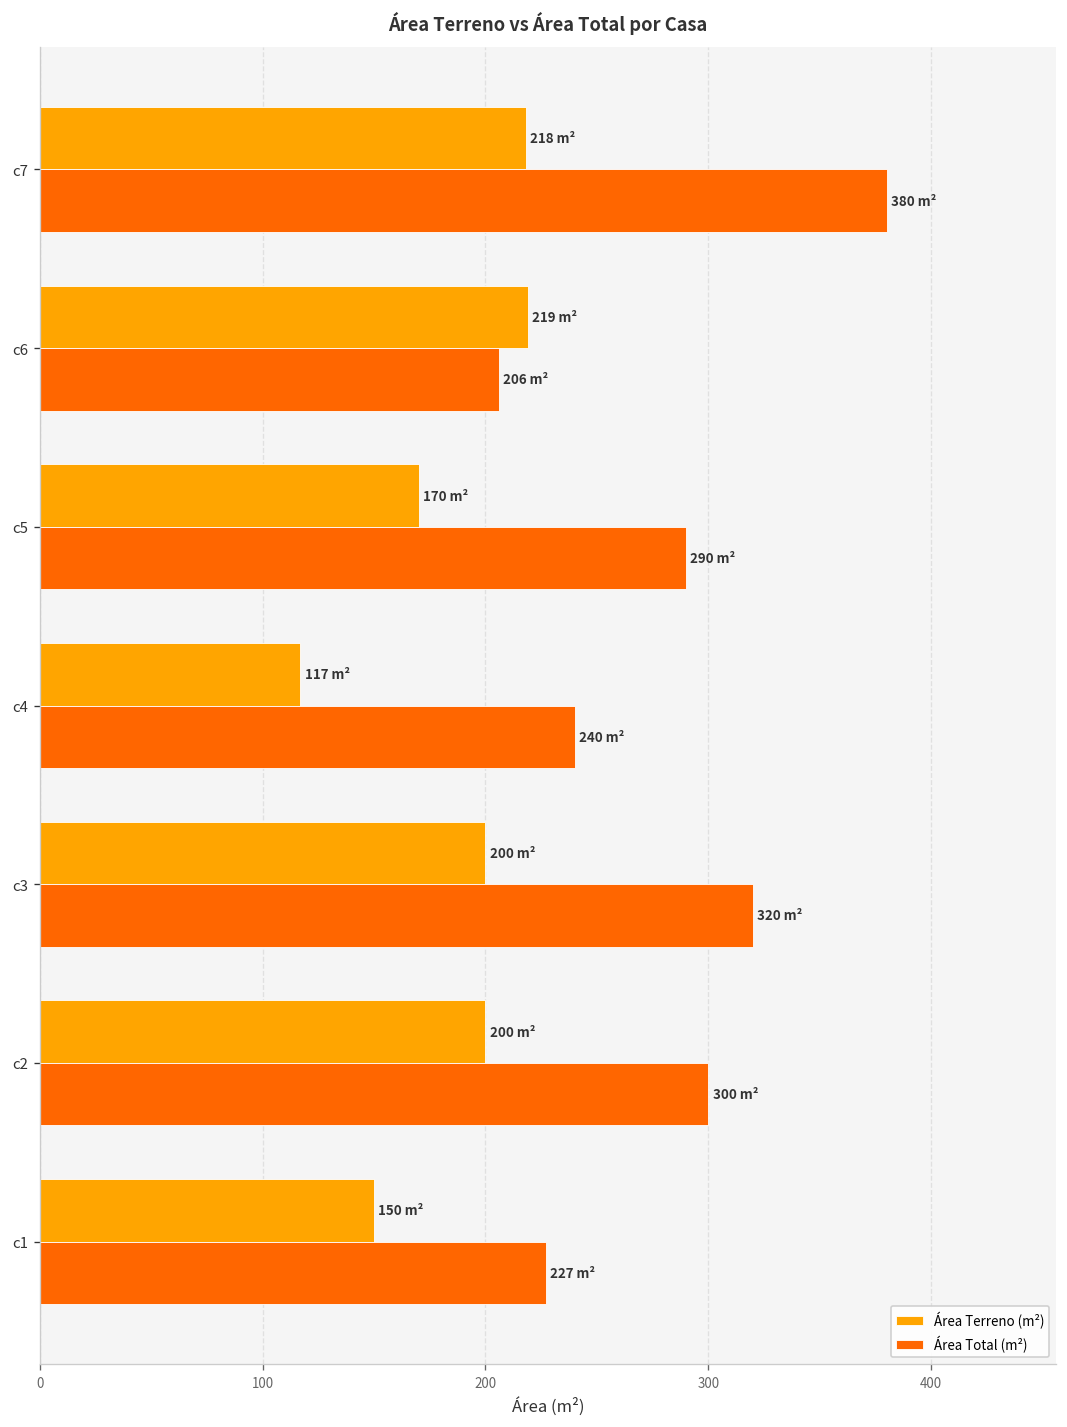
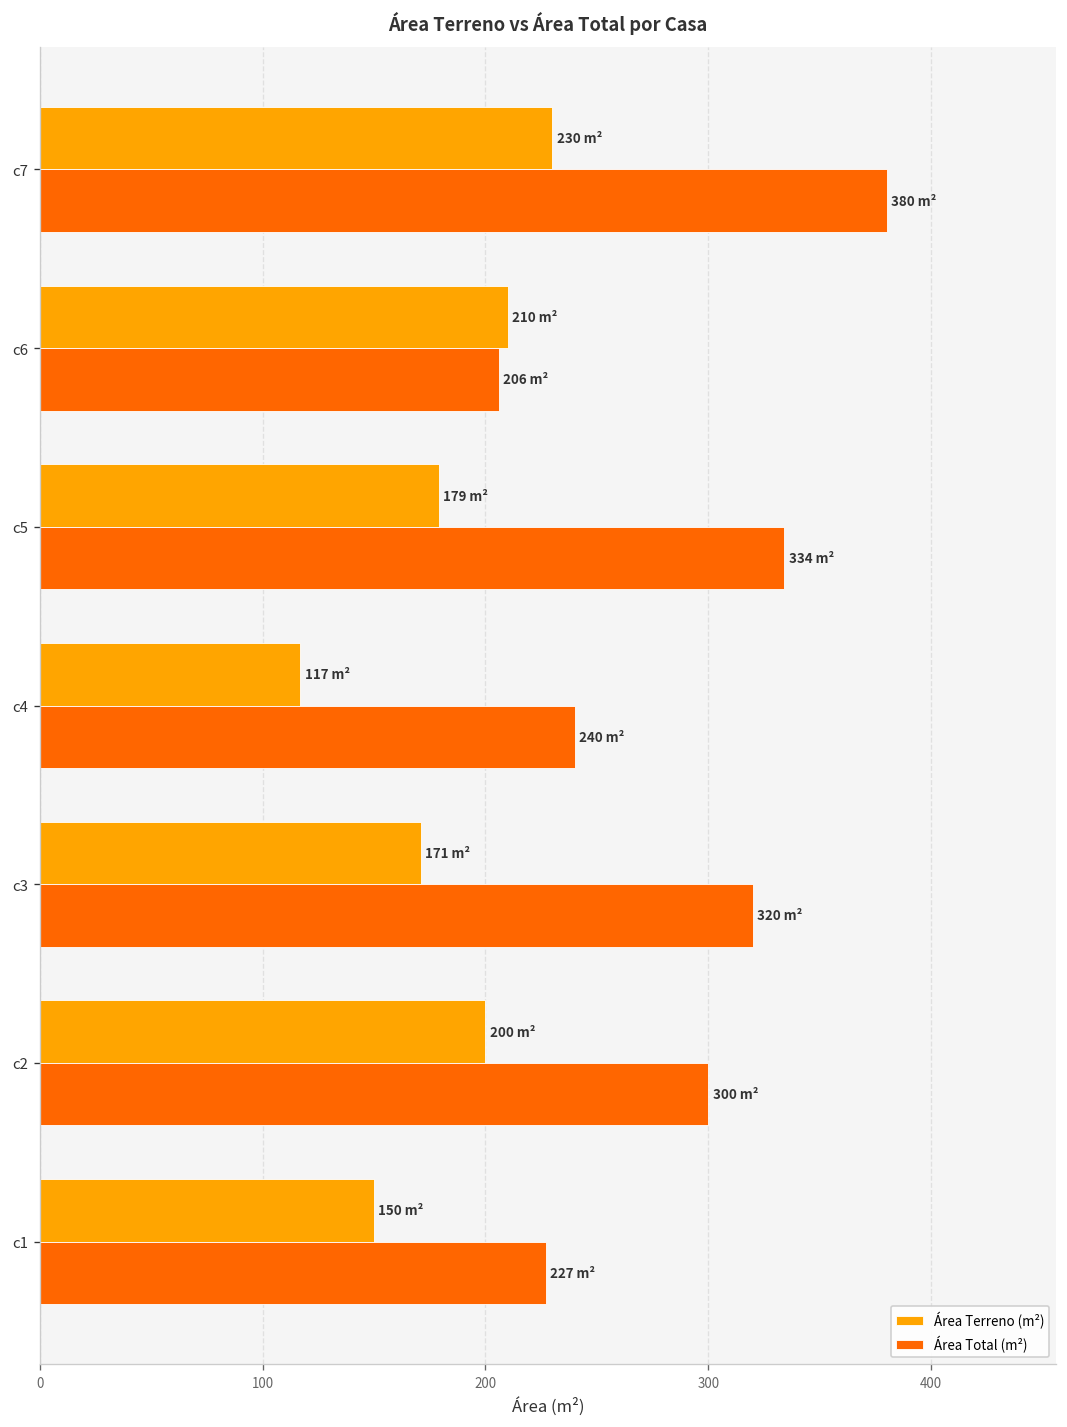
Área Terreno (m²), c7: 218 -> 230
Área Terreno (m²), c6: 219 -> 210
Área Terreno (m²), c5: 170 -> 179
Área Total (m²), c5: 290 -> 334
Área Terreno (m²), c3: 200 -> 171
